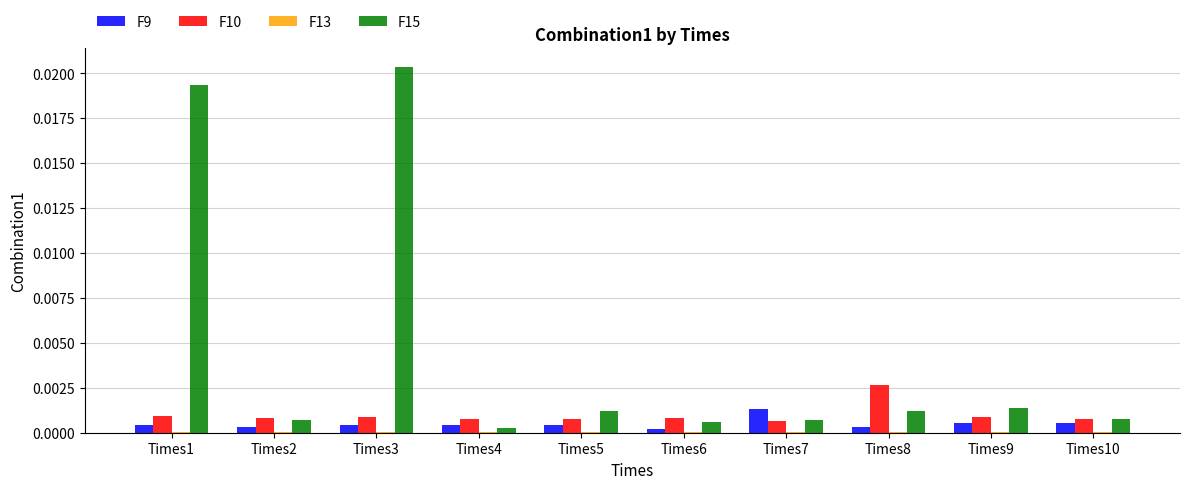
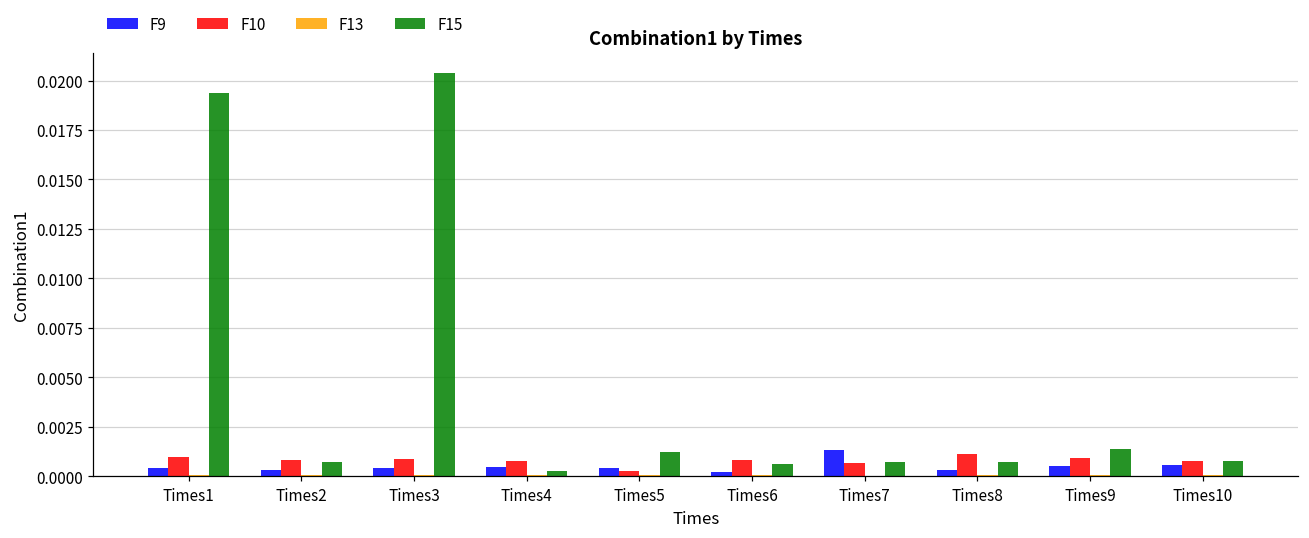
F10, Times5: 0.0008 -> 0.0002
F10, Times8: 0.0026 -> 0.0011
F15, Times8: 0.0012 -> 0.0007
